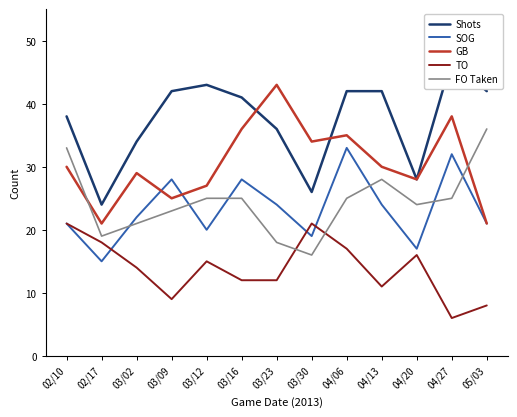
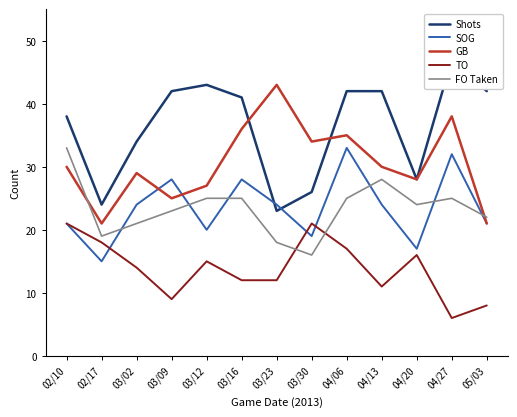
SOG, 03/02: 22 -> 24
Shots, 03/23: 36 -> 23
FO Taken, 05/03: 36 -> 22
